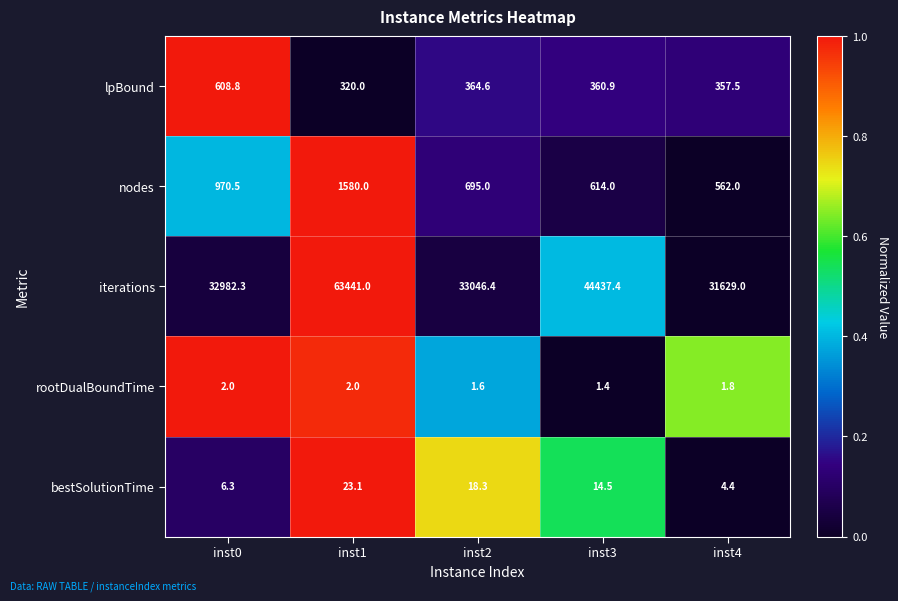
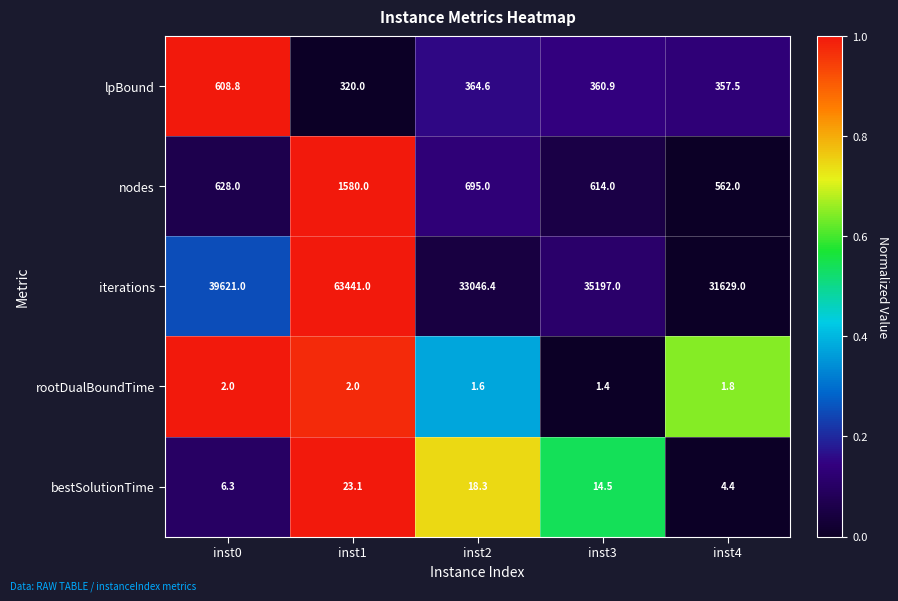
nodes, inst0: 970.5 -> 628.0
iterations, inst0: 32982.3 -> 39621.0
iterations, inst3: 44437.4 -> 35197.0
